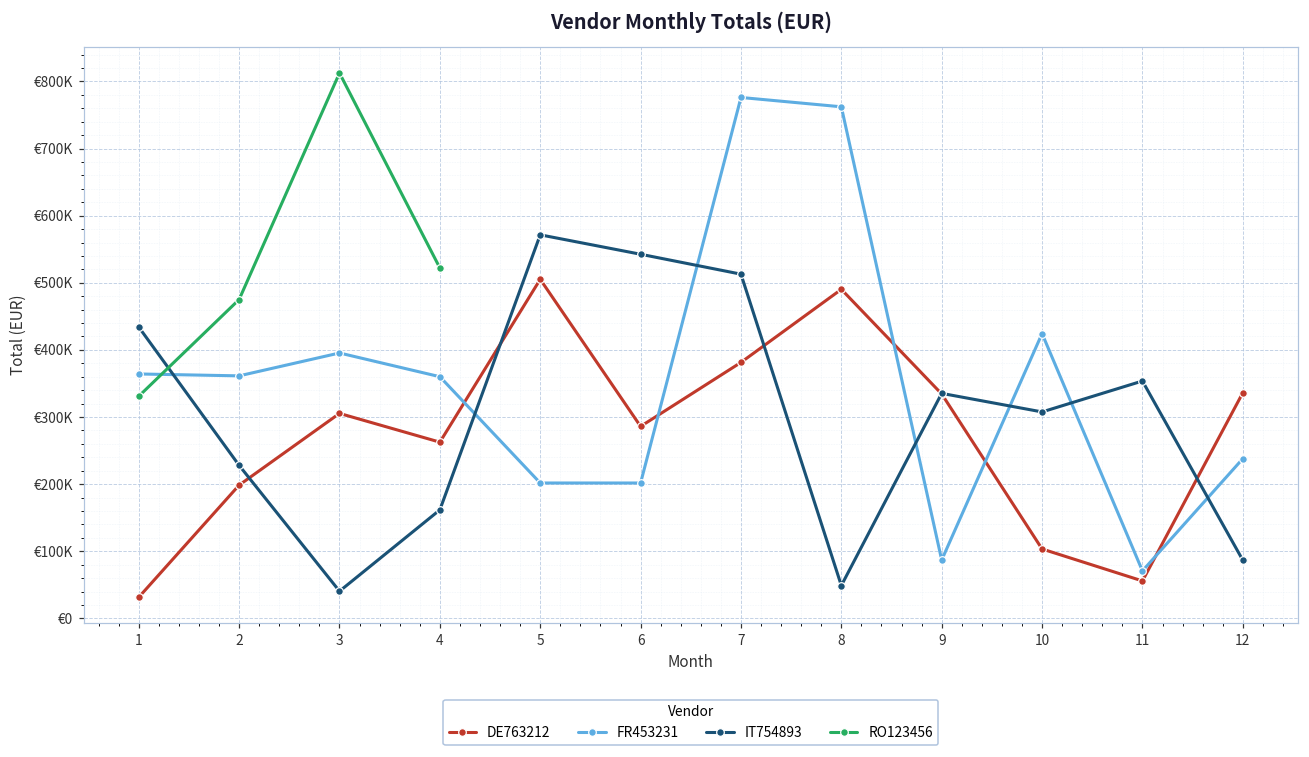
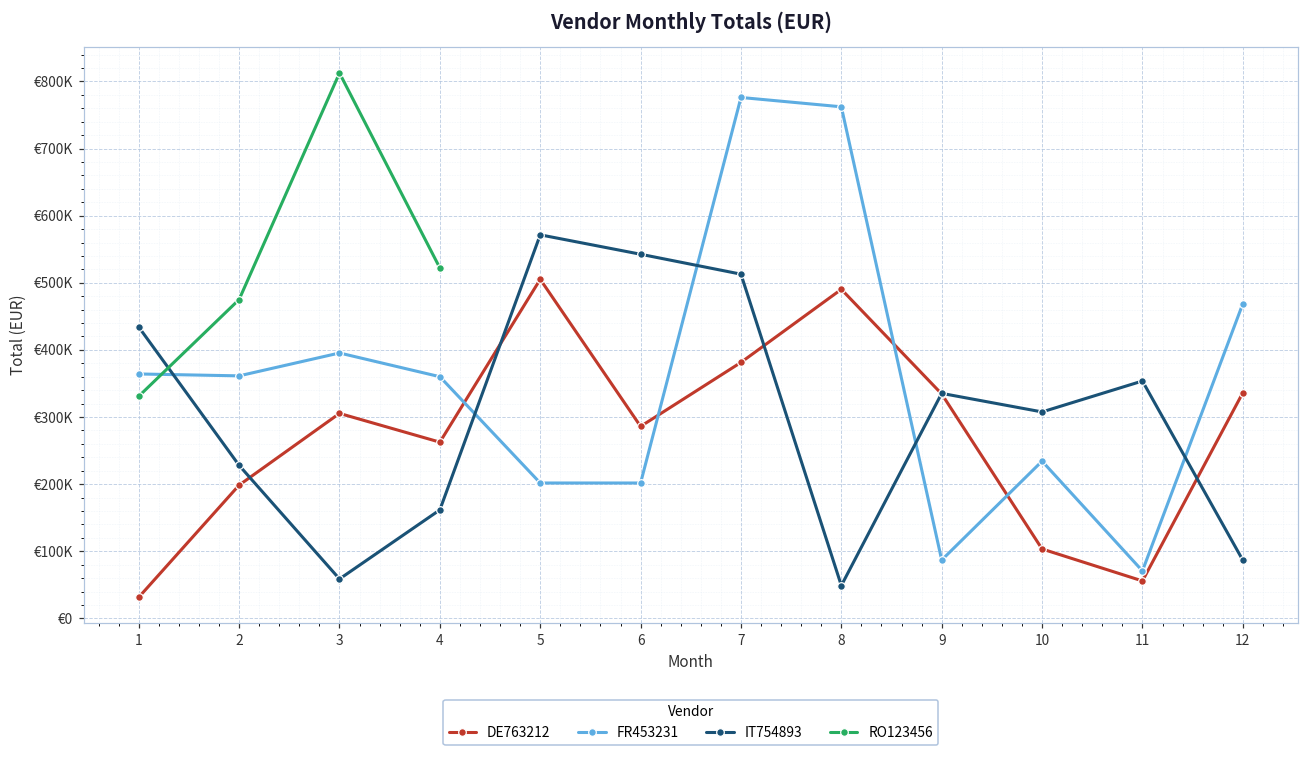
IT754893, 3: €40000 -> €60000
FR453231, 10: €420000 -> €230000
FR453231, 12: €240000 -> €470000
